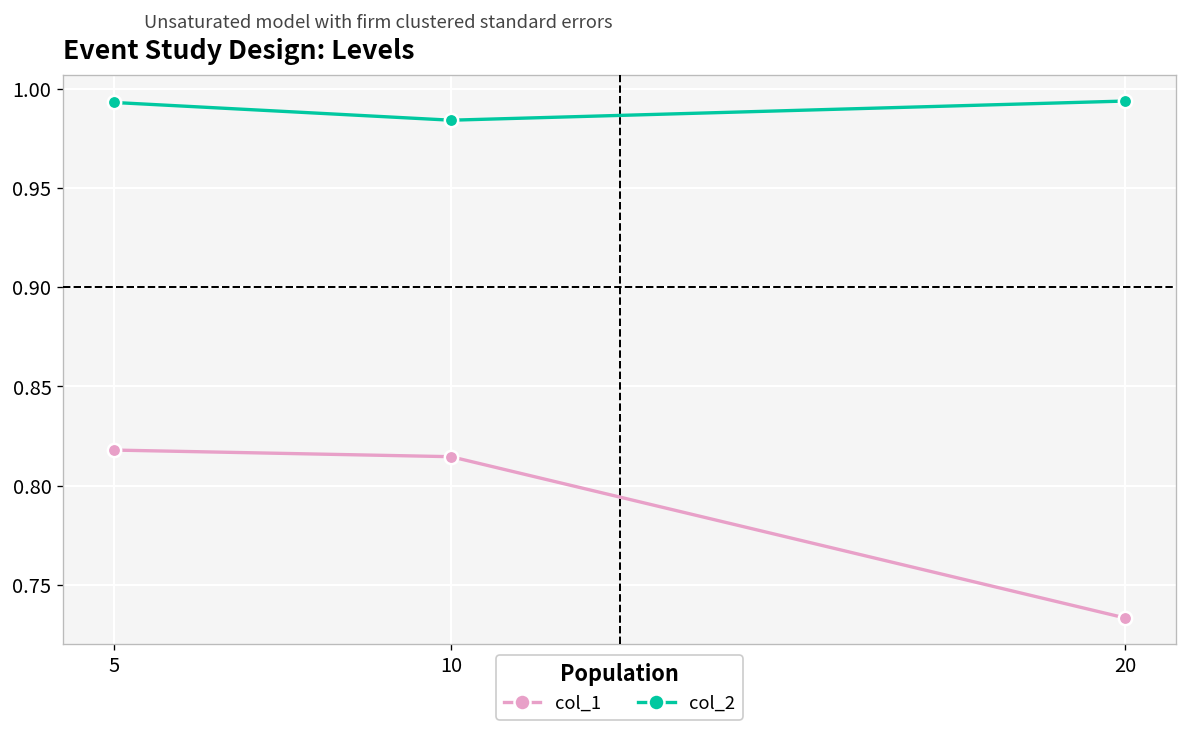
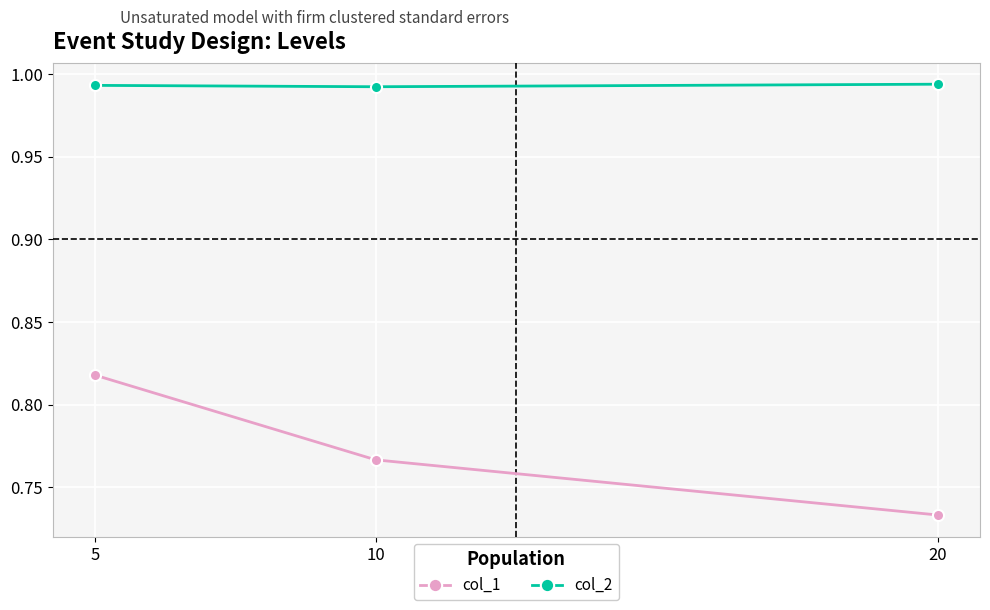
col_1, 10: 0.815 -> 0.767
col_2, 10: 0.984 -> 0.992
